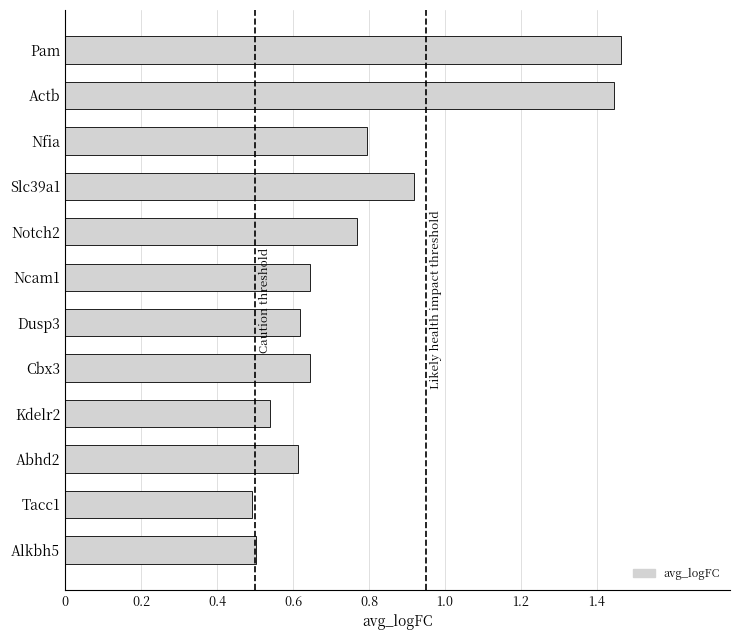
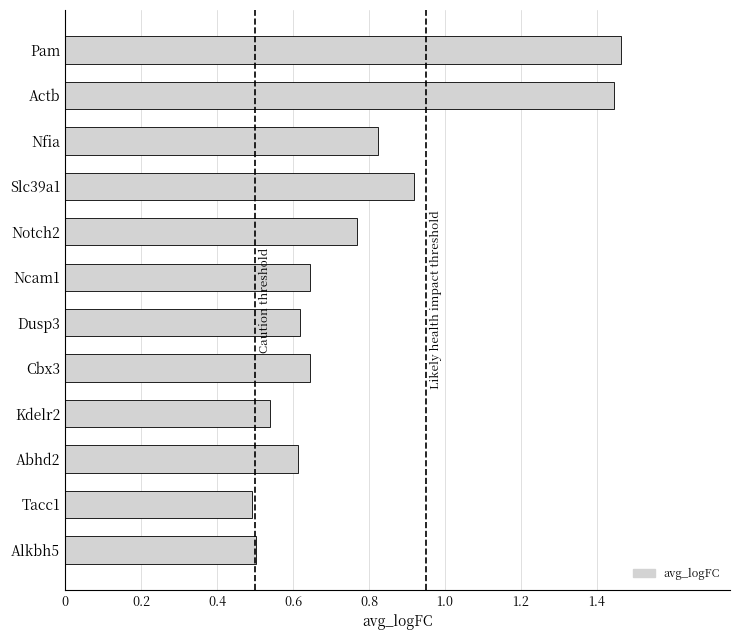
Nfia: 0.79 -> 0.82
